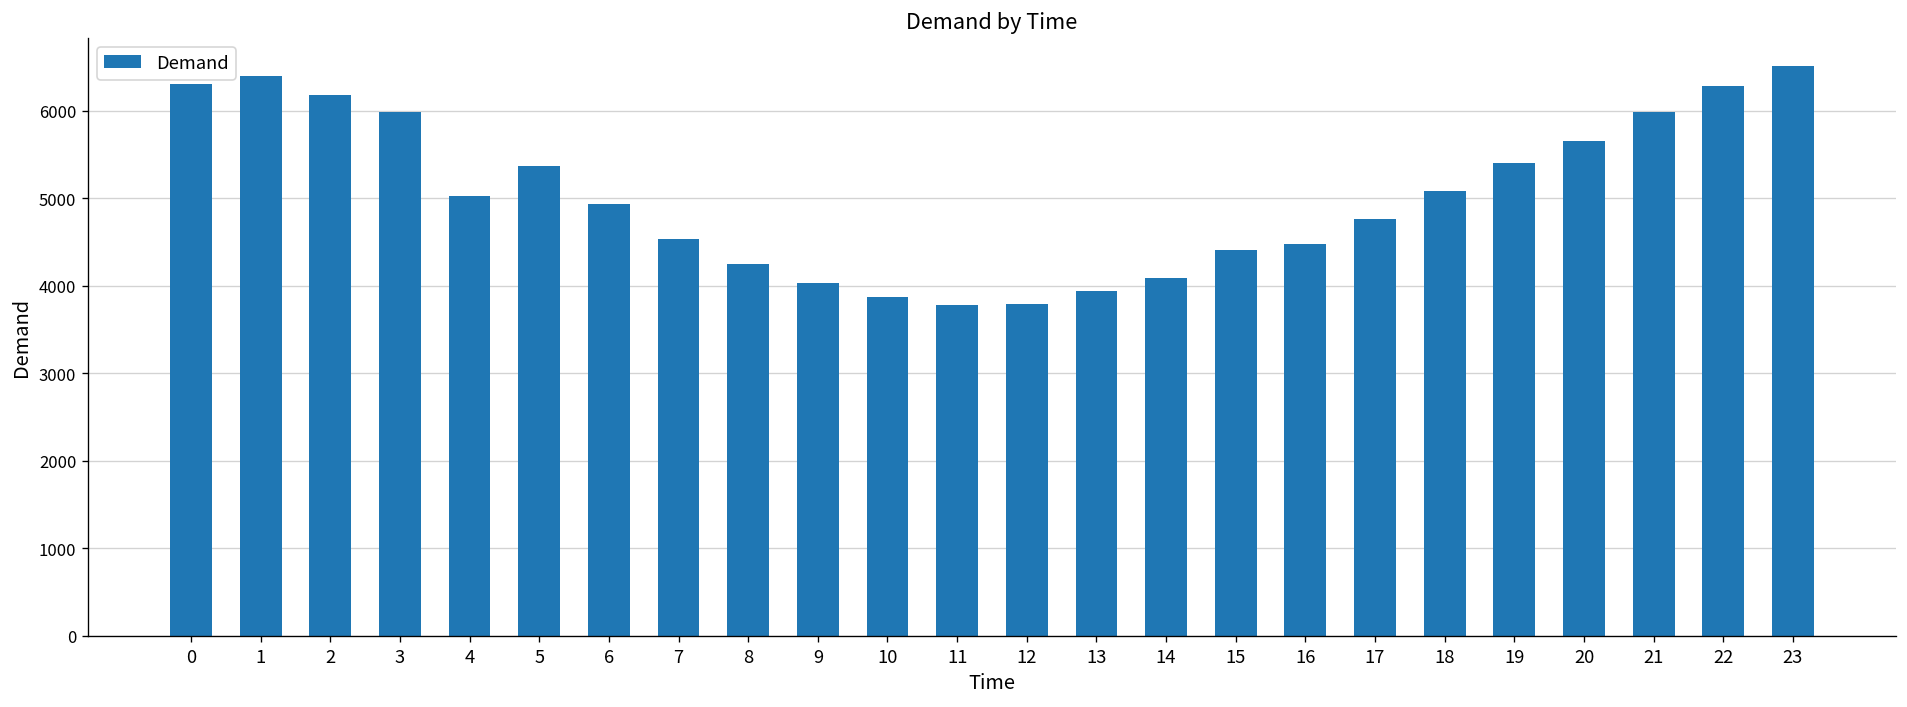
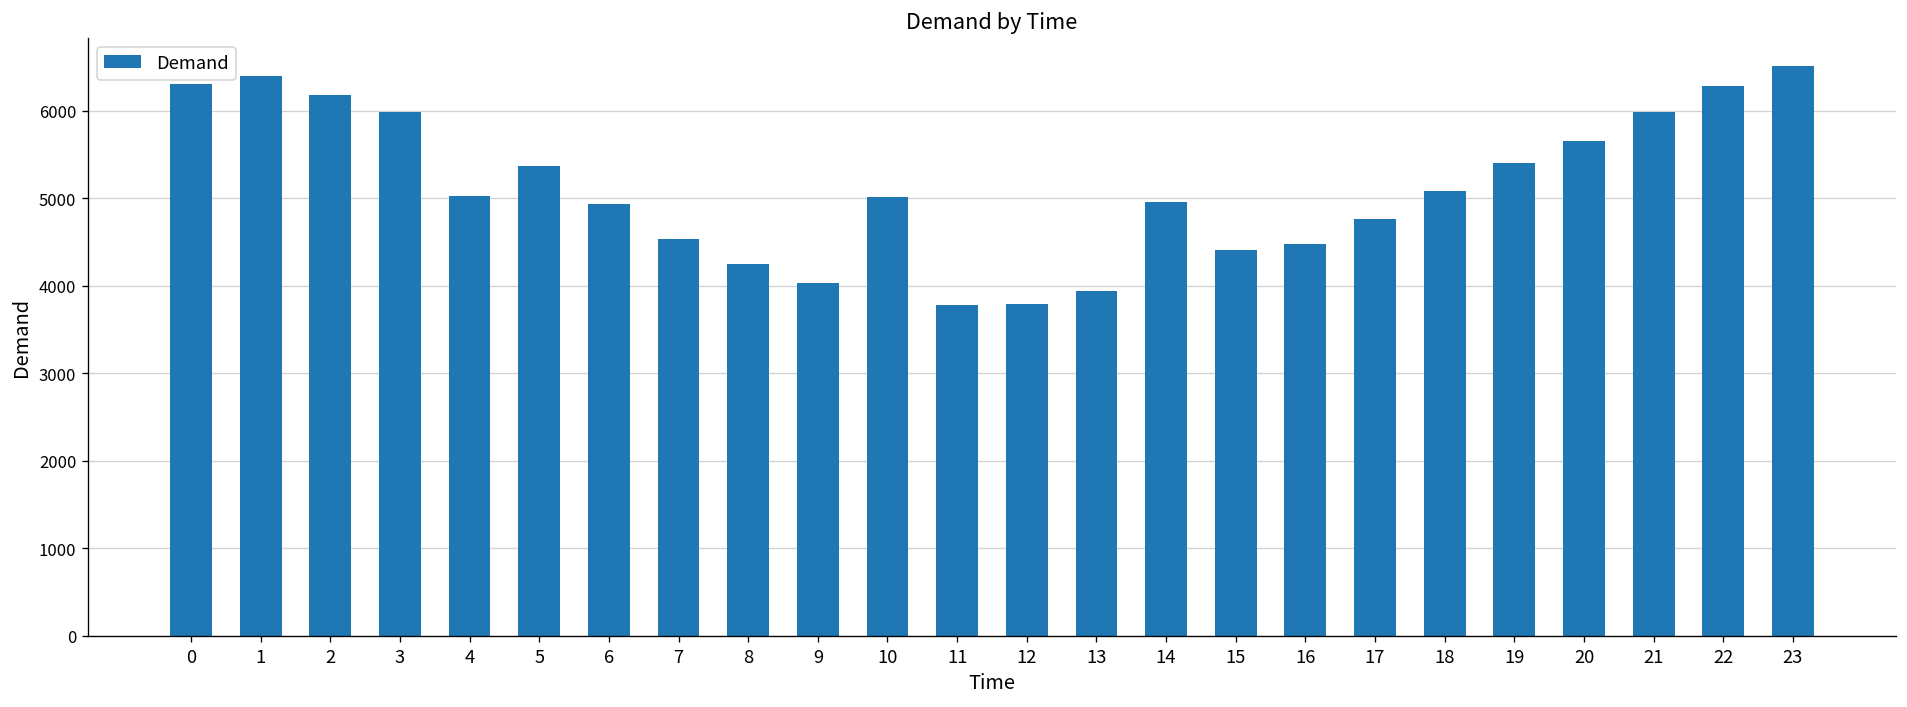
10: 3900 -> 5000
14: 4100 -> 5000
